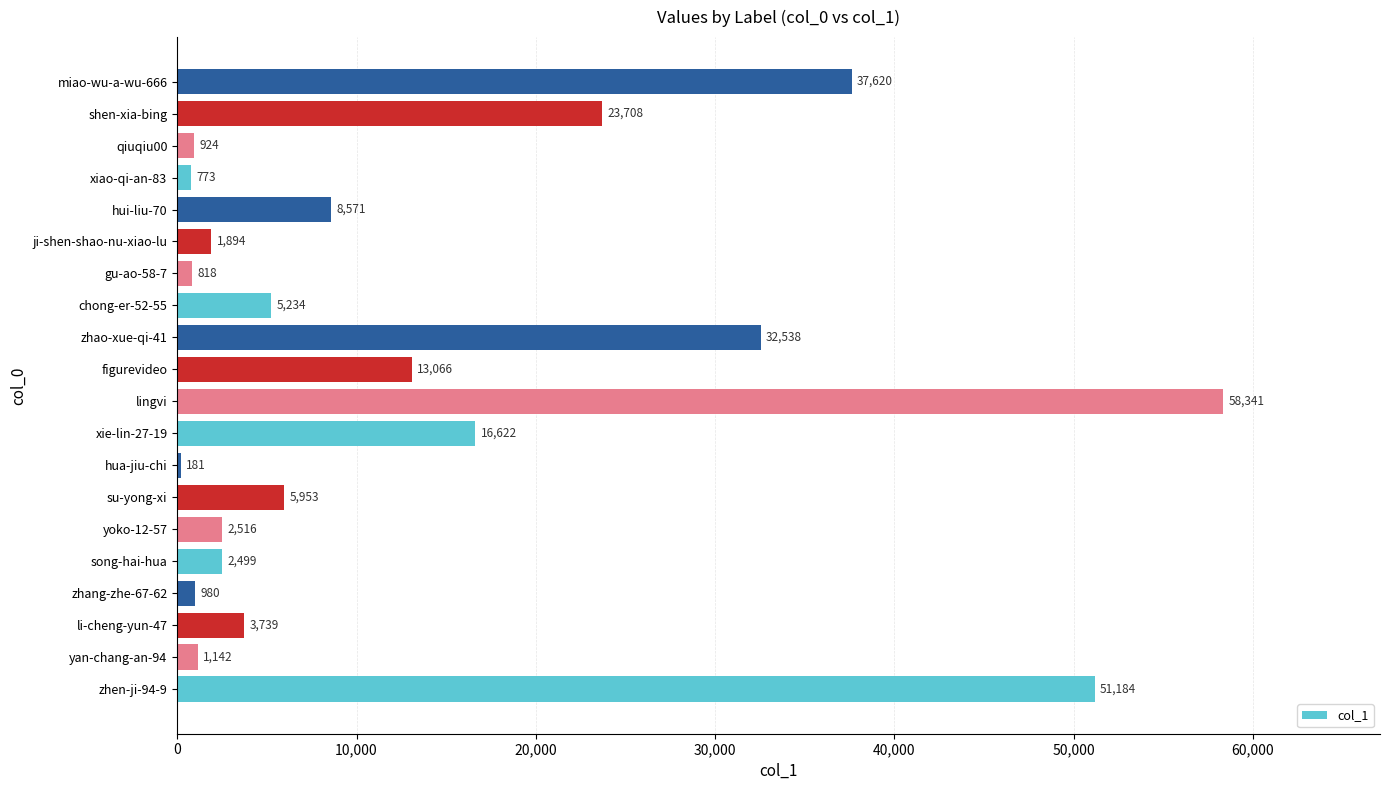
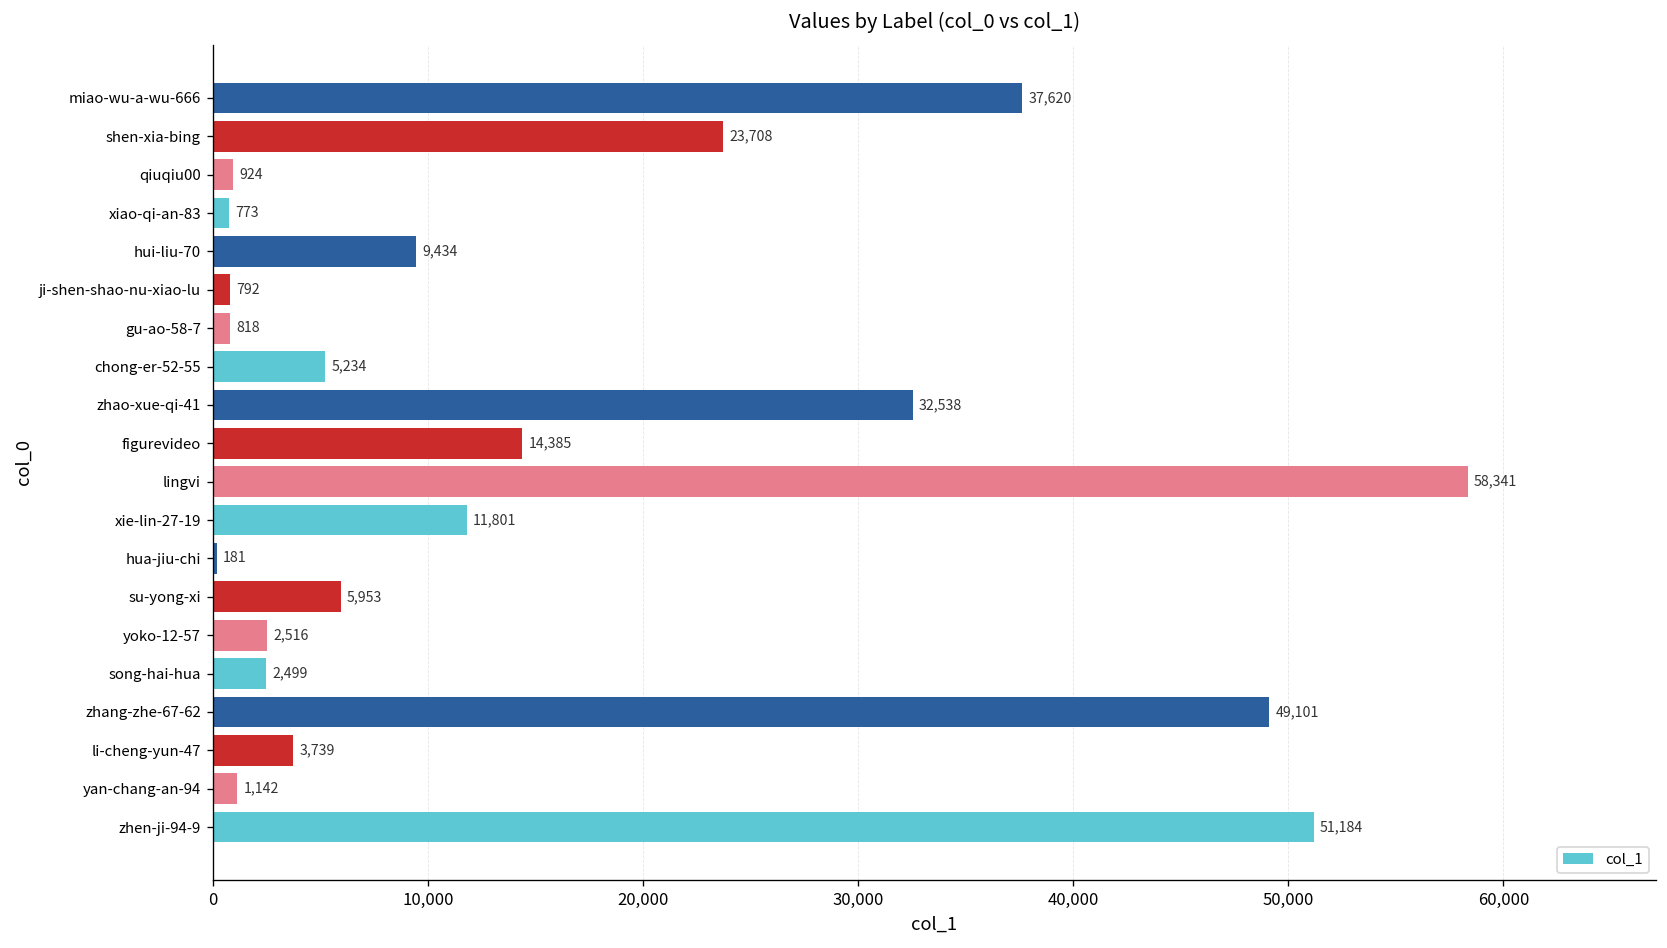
hui-liu-70: 8,571 -> 9,434
ji-shen-shao-nu-xiao-lu: 1,894 -> 792
figurevideo: 13,066 -> 14,385
xie-lin-27-19: 16,622 -> 11,801
zhang-zhe-67-62: 980 -> 49,101
